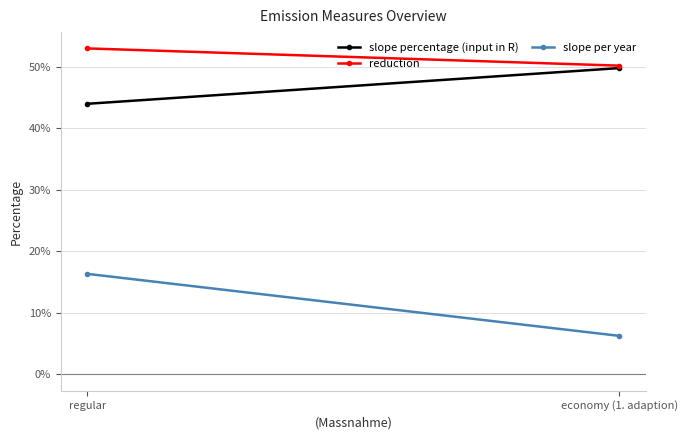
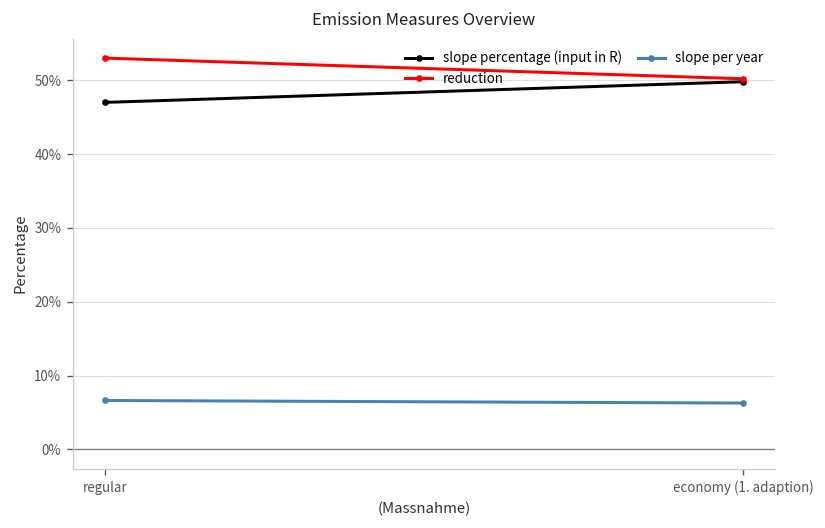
slope percentage (input in R), regular: 44% -> 47%
slope per year, regular: 16% -> 7%
